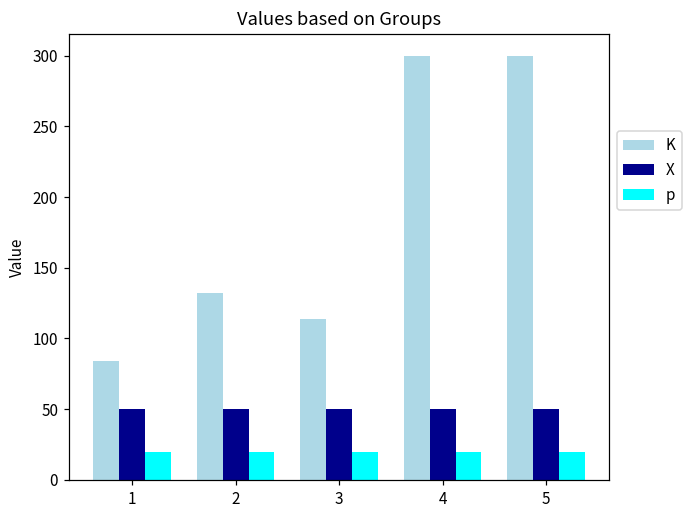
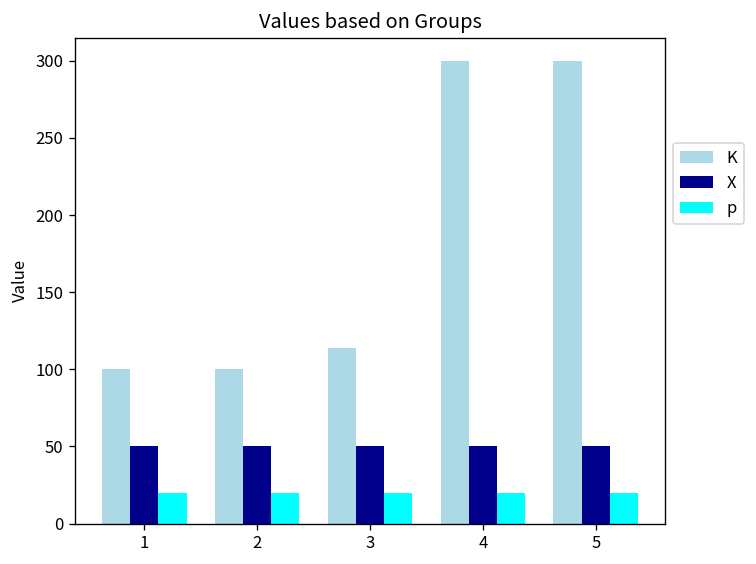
K, 1: 84 -> 100
K, 2: 132 -> 100
